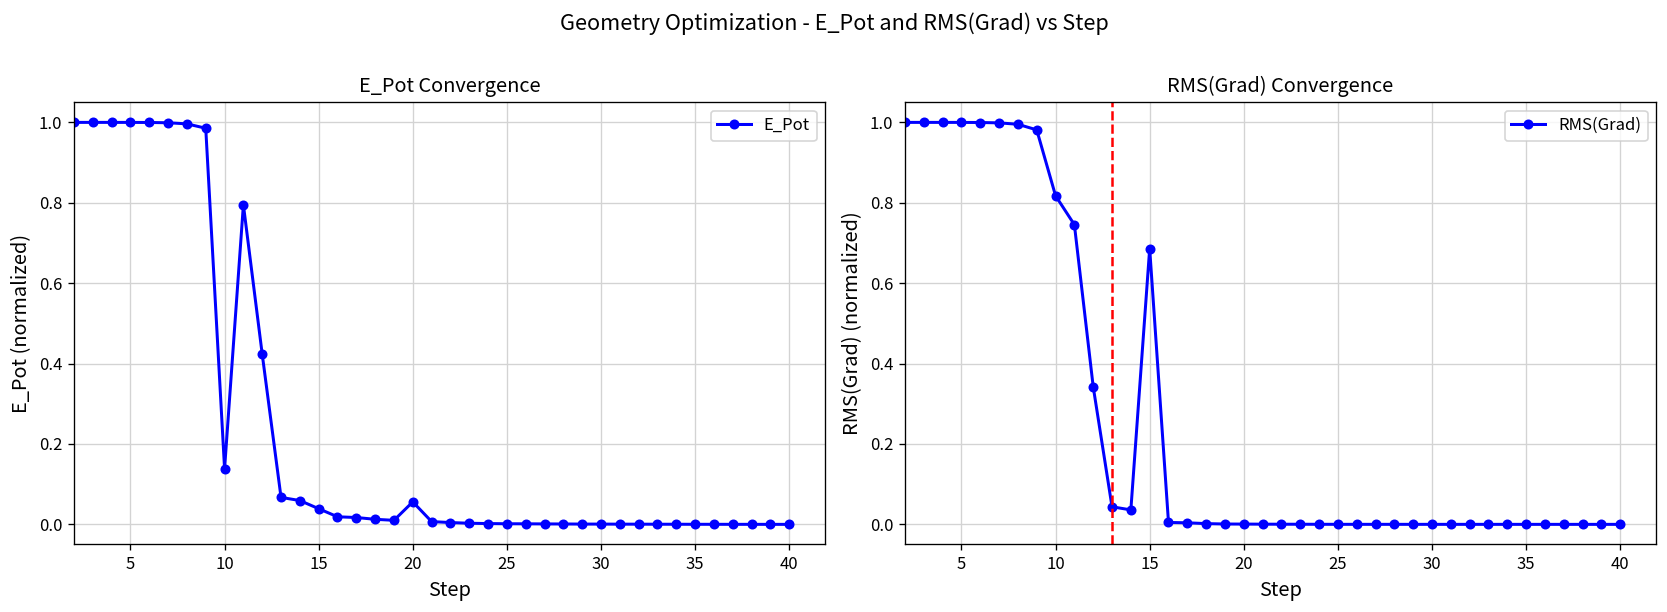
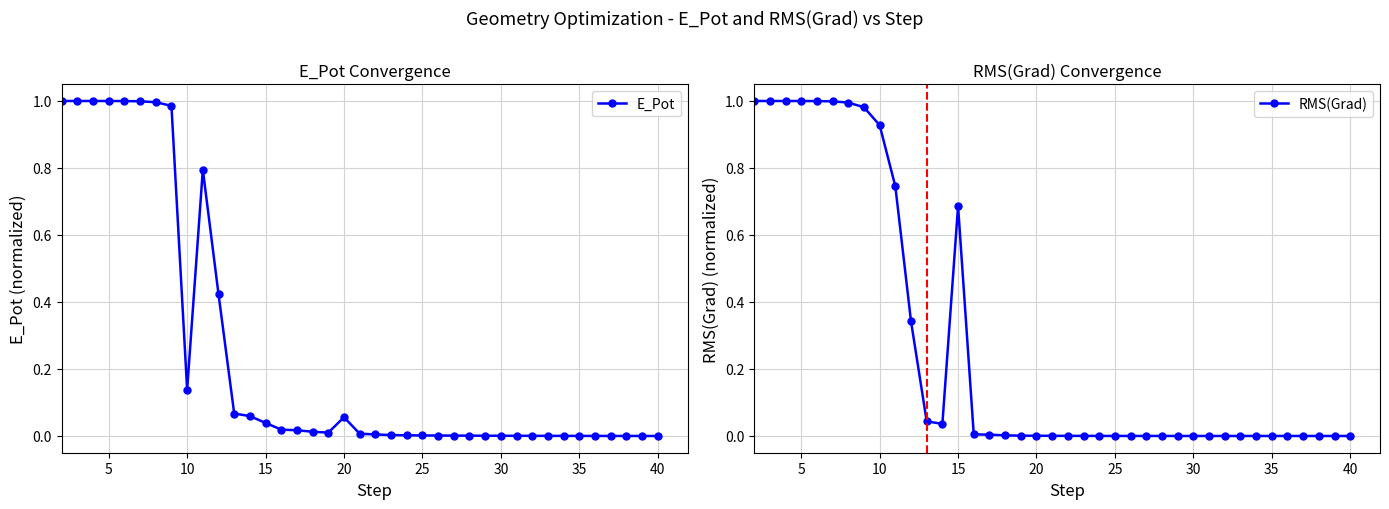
RMS(Grad) Convergence, 10: 0.82 -> 0.93
